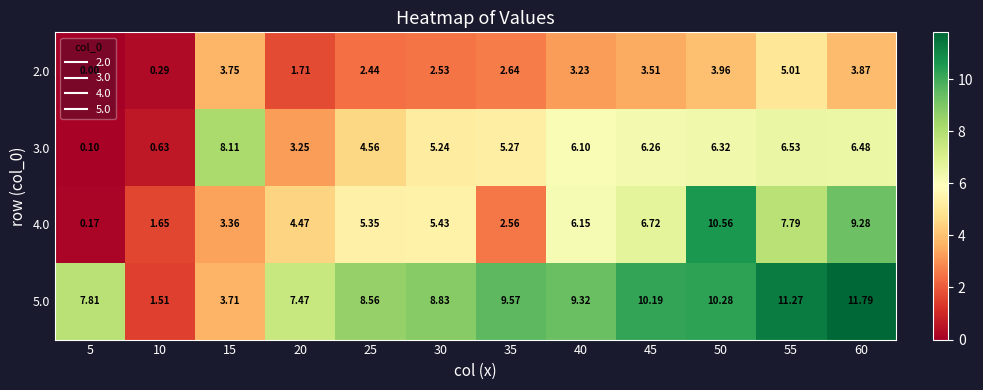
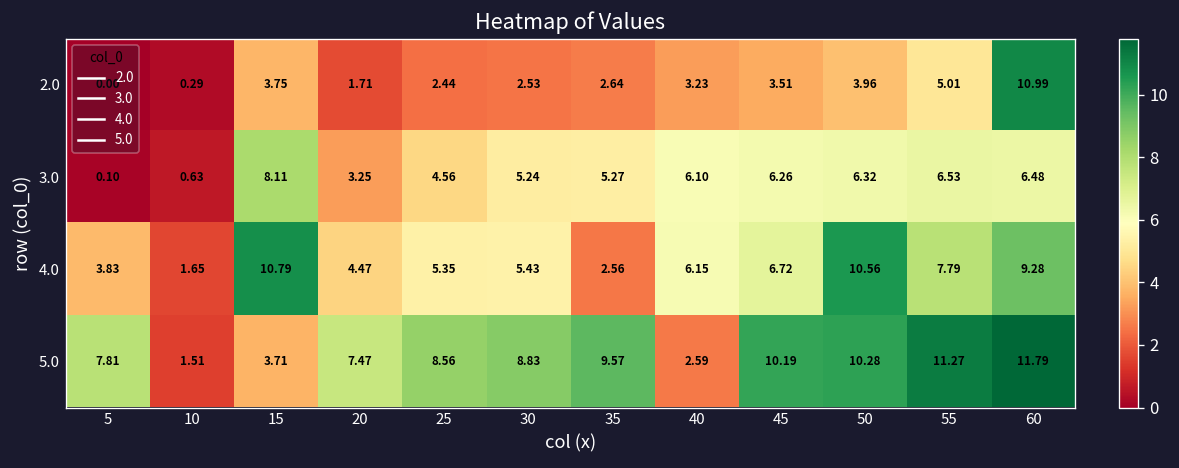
2.0, 60: 3.87 -> 10.99
4.0, 5: 0.17 -> 3.83
4.0, 15: 3.36 -> 10.79
5.0, 40: 9.32 -> 2.59
